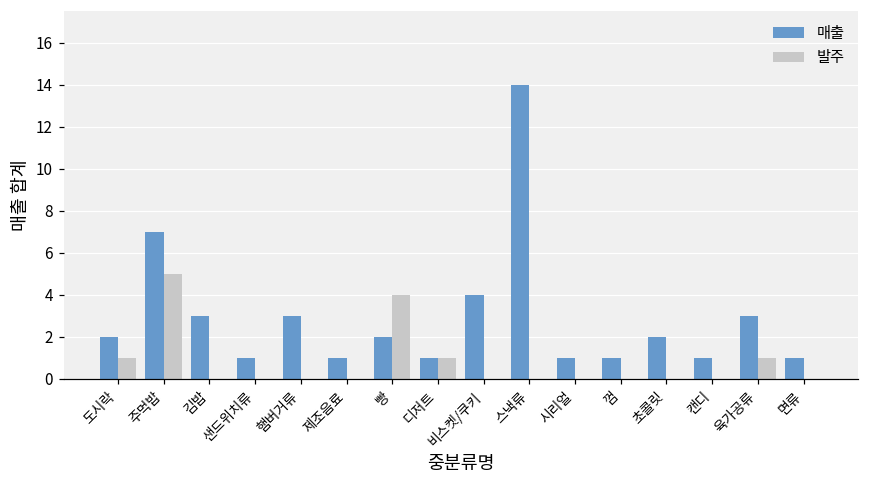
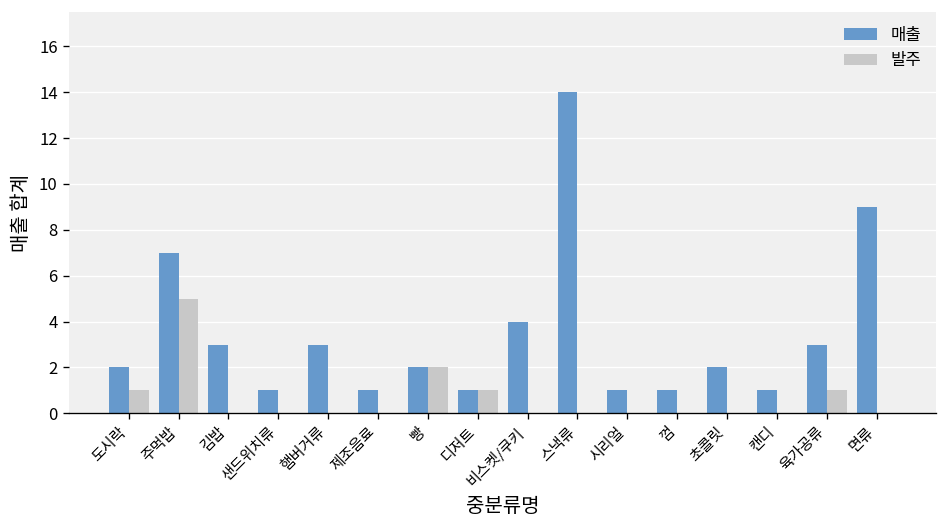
발주, 빵: 4 -> 2
매출, 면류: 1 -> 9
